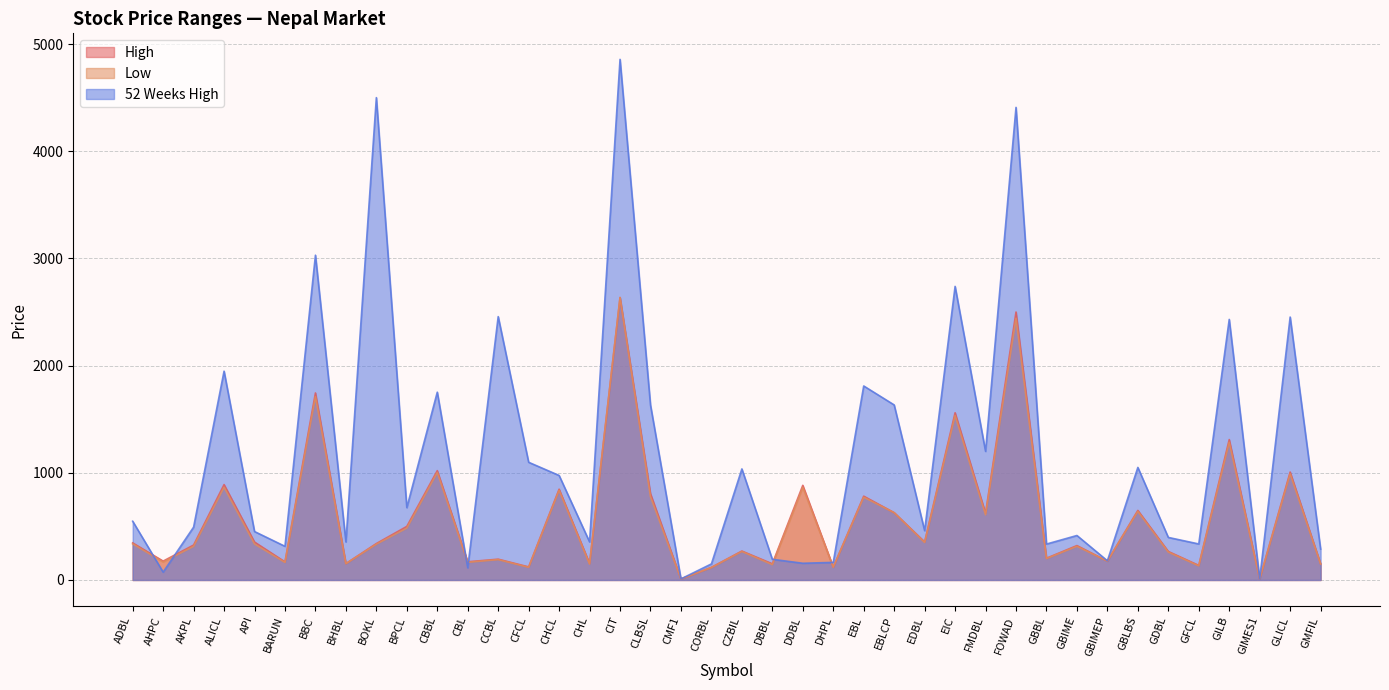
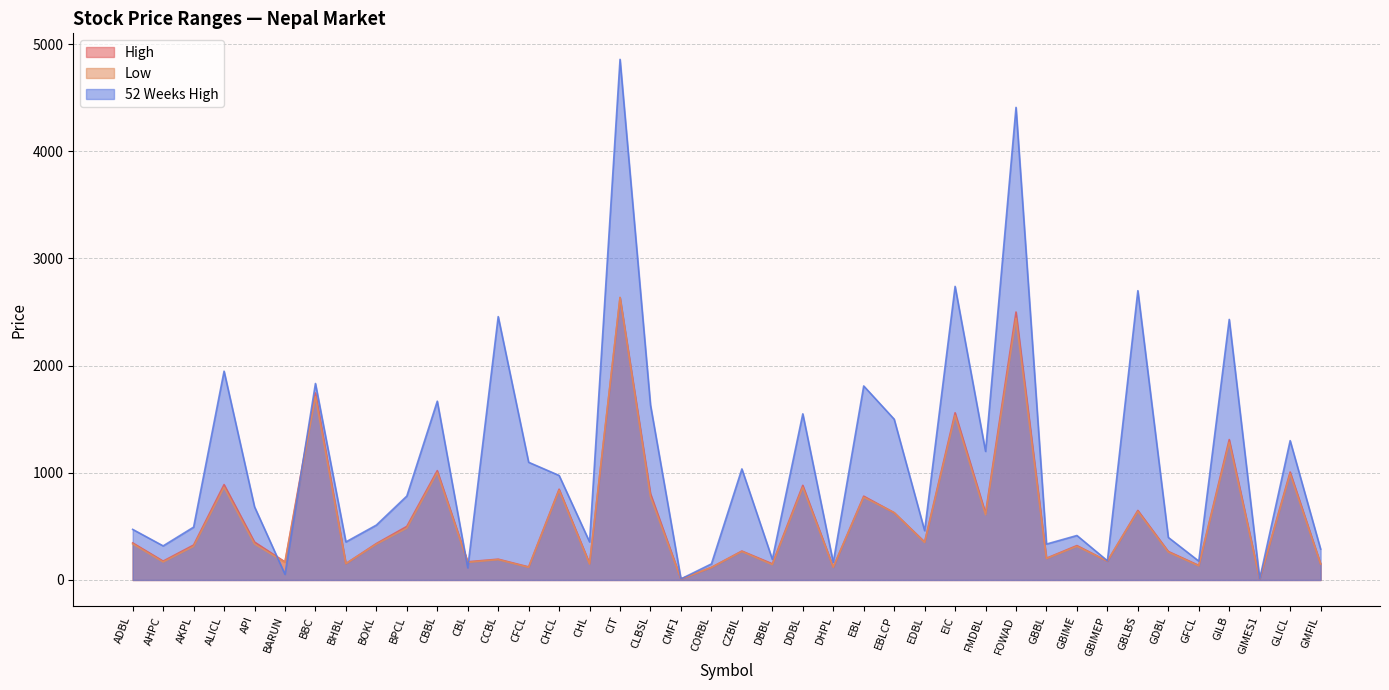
52 Weeks High, ADBL: 550 -> 470
52 Weeks High, AHPC: 70 -> 320
52 Weeks High, API: 450 -> 680
52 Weeks High, BARUN: 310 -> 50
52 Weeks High, BBC: 3030 -> 1830
52 Weeks High, BOKL: 4500 -> 510
52 Weeks High, BPCL: 680 -> 780
52 Weeks High, CBBL: 1750 -> 1670
52 Weeks High, DDBL: 160 -> 1550
52 Weeks High, EBLCP: 1630 -> 1500
52 Weeks High, GBLBS: 1050 -> 2700
52 Weeks High, GFCL: 340 -> 180
52 Weeks High, GLICL: 2450 -> 1300
